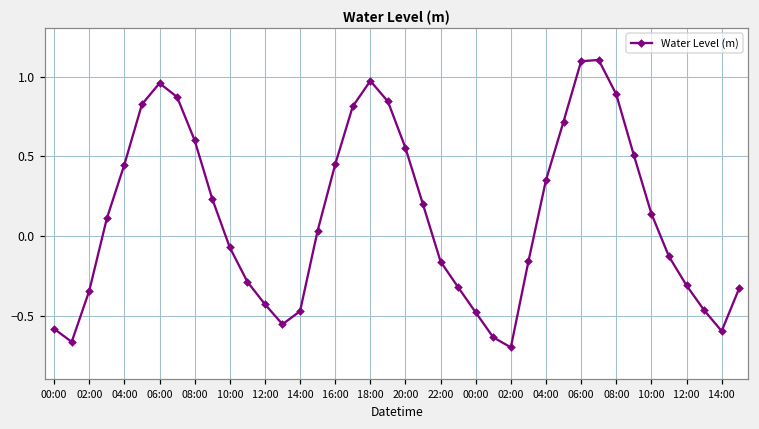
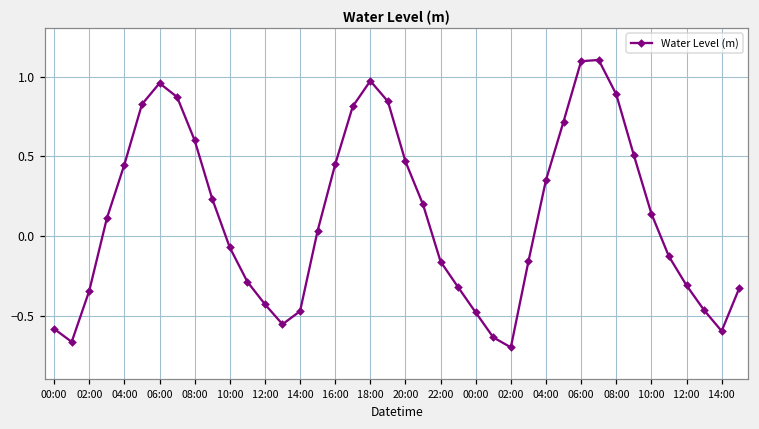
20:00: 0.55 -> 0.47
